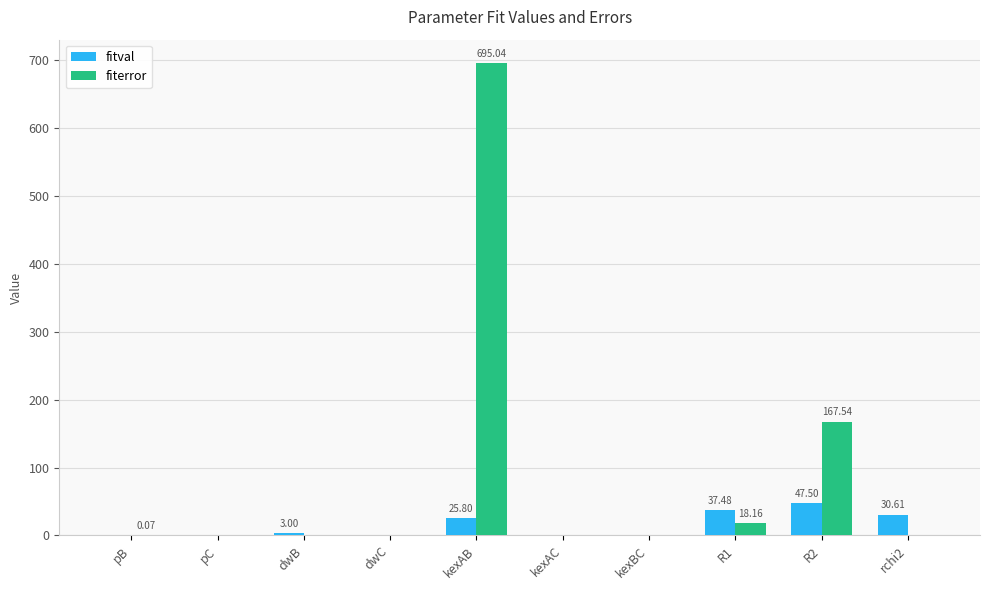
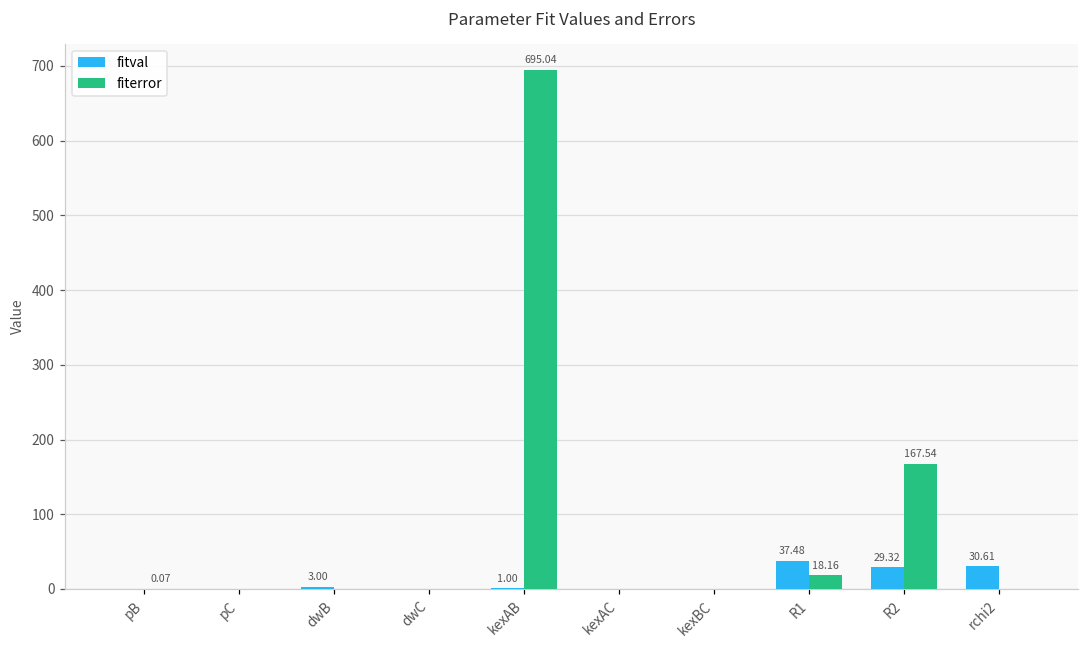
fitval, kexAB: 25.80 -> 1.00
fitval, R2: 47.50 -> 29.32
